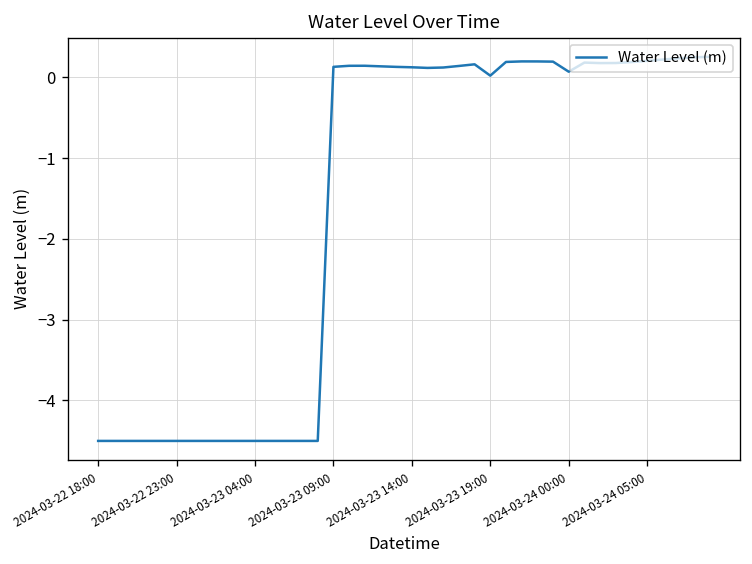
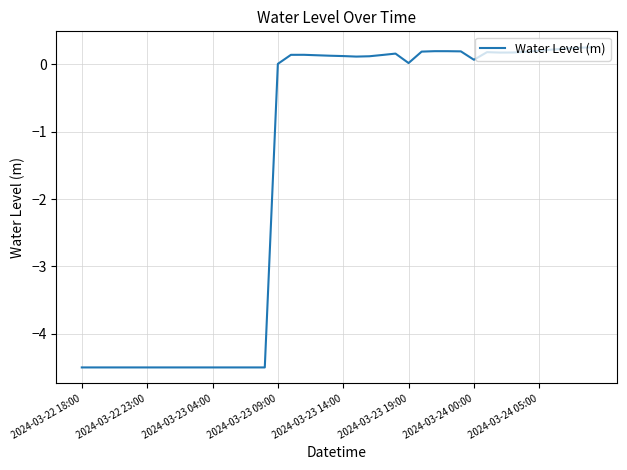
2024-03-23 09:00: 0.1 -> 0.0
